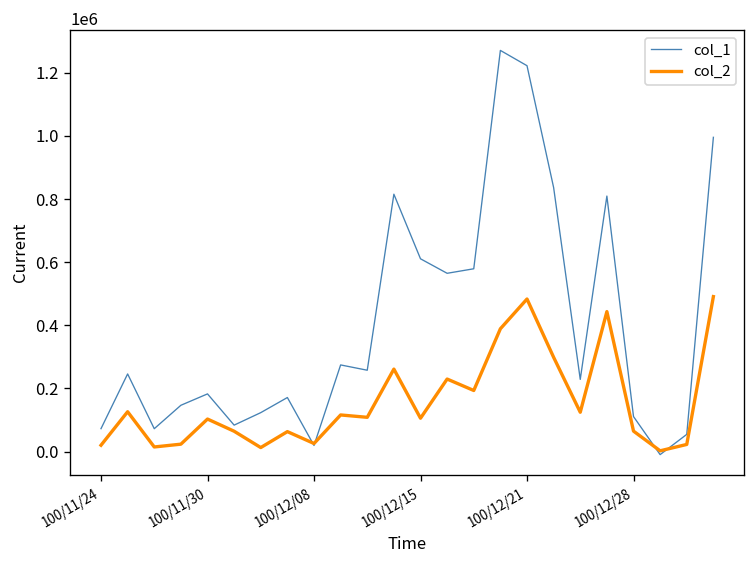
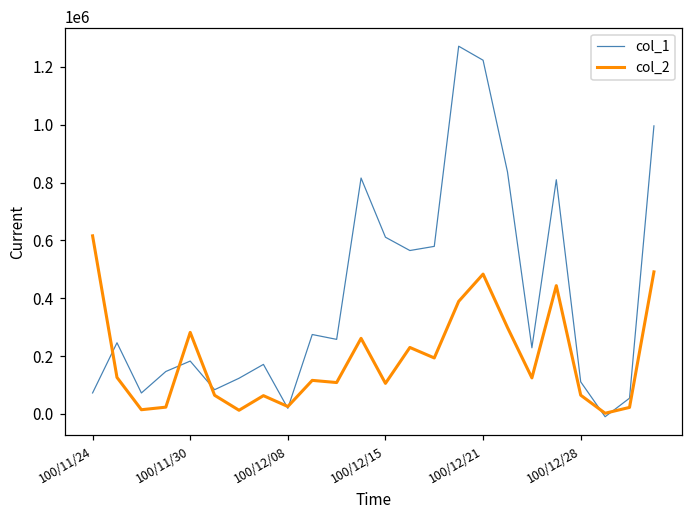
col_2, 100/11/24: 20000 -> 620000
col_2, 100/11/30: 100000 -> 280000
